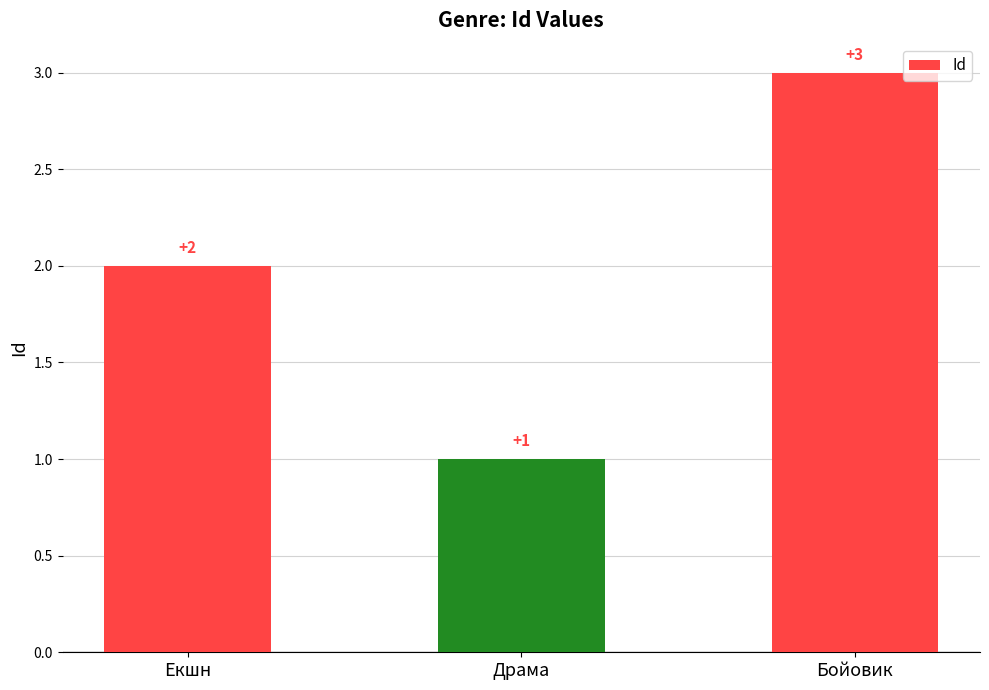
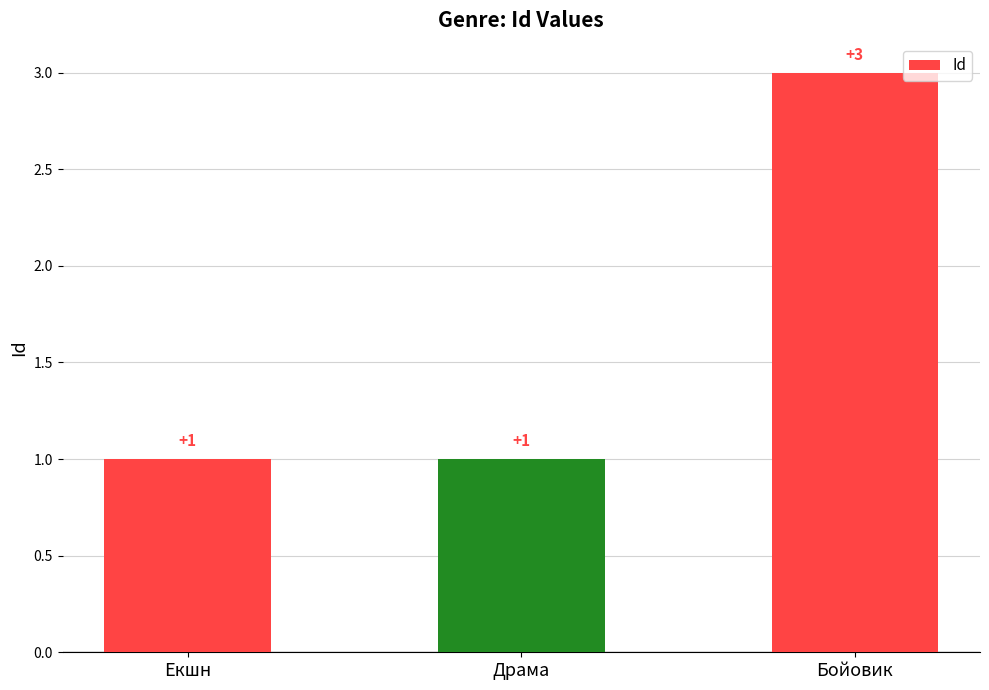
Екшн: +2 -> +1
